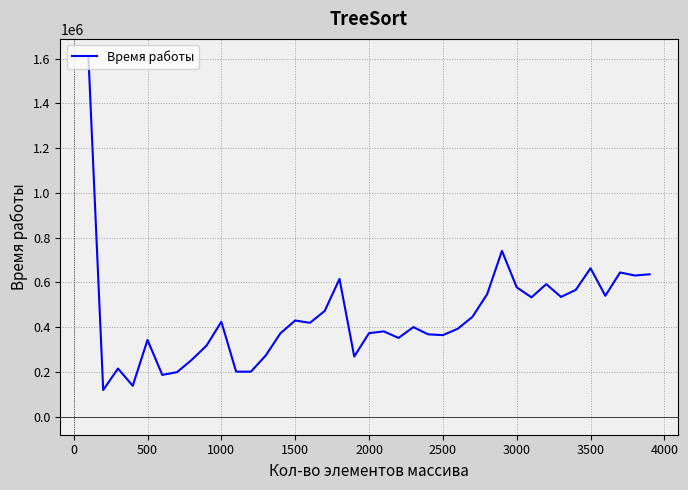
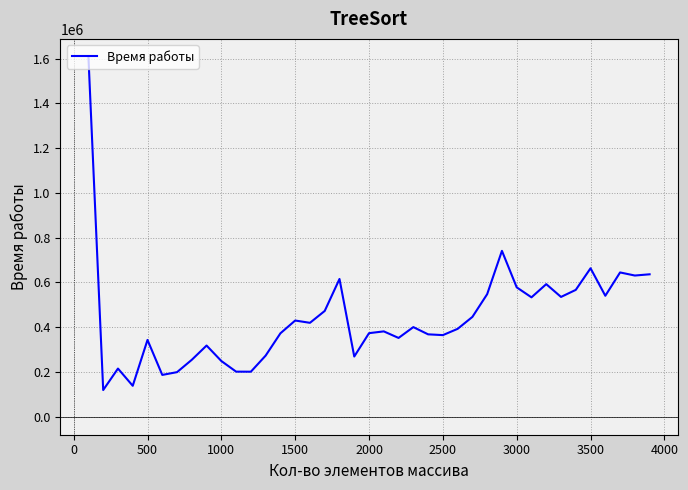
1000: 420000 -> 250000
